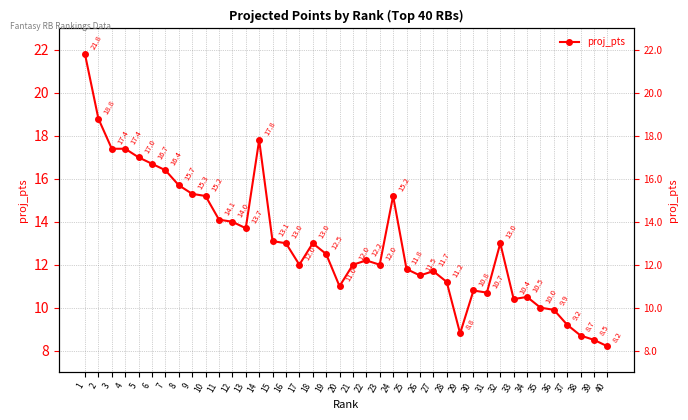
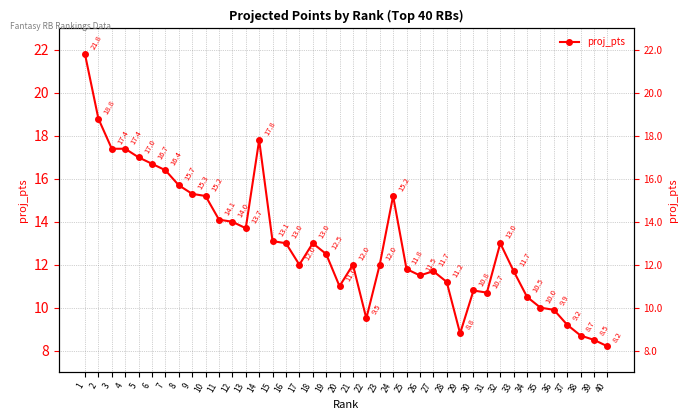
22: 12.2 -> 9.5
33: 10.4 -> 11.7
